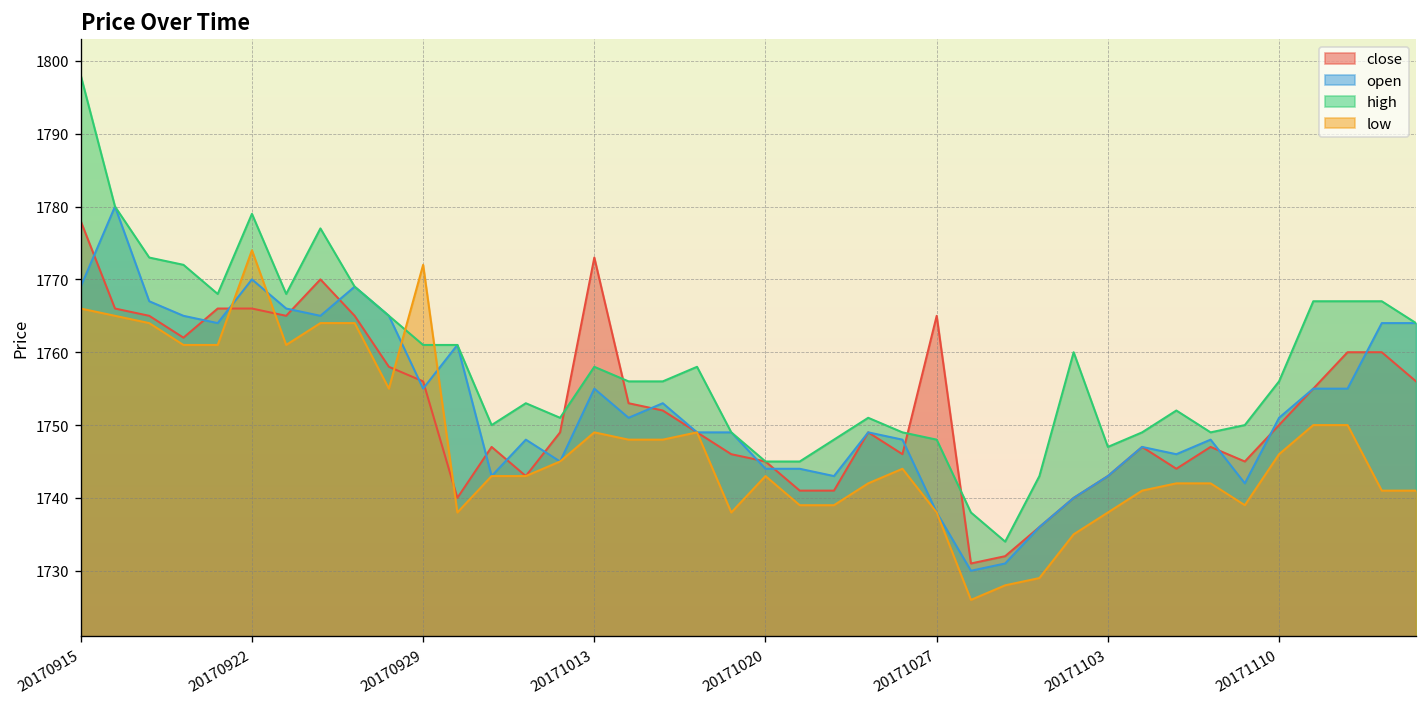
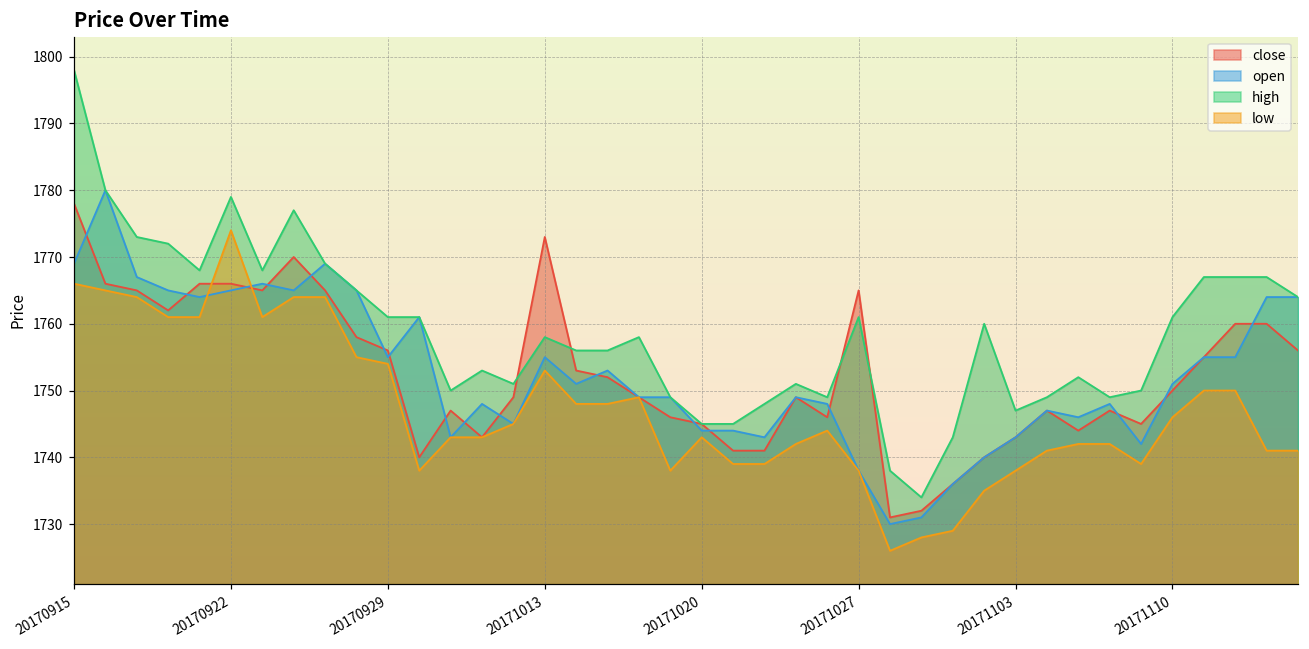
open, 20170922: 1770 -> 1765
low, 20170929: 1772 -> 1754
low, 20171013: 1749 -> 1753
high, 20171027: 1748 -> 1761
high, 20171110: 1756 -> 1761
